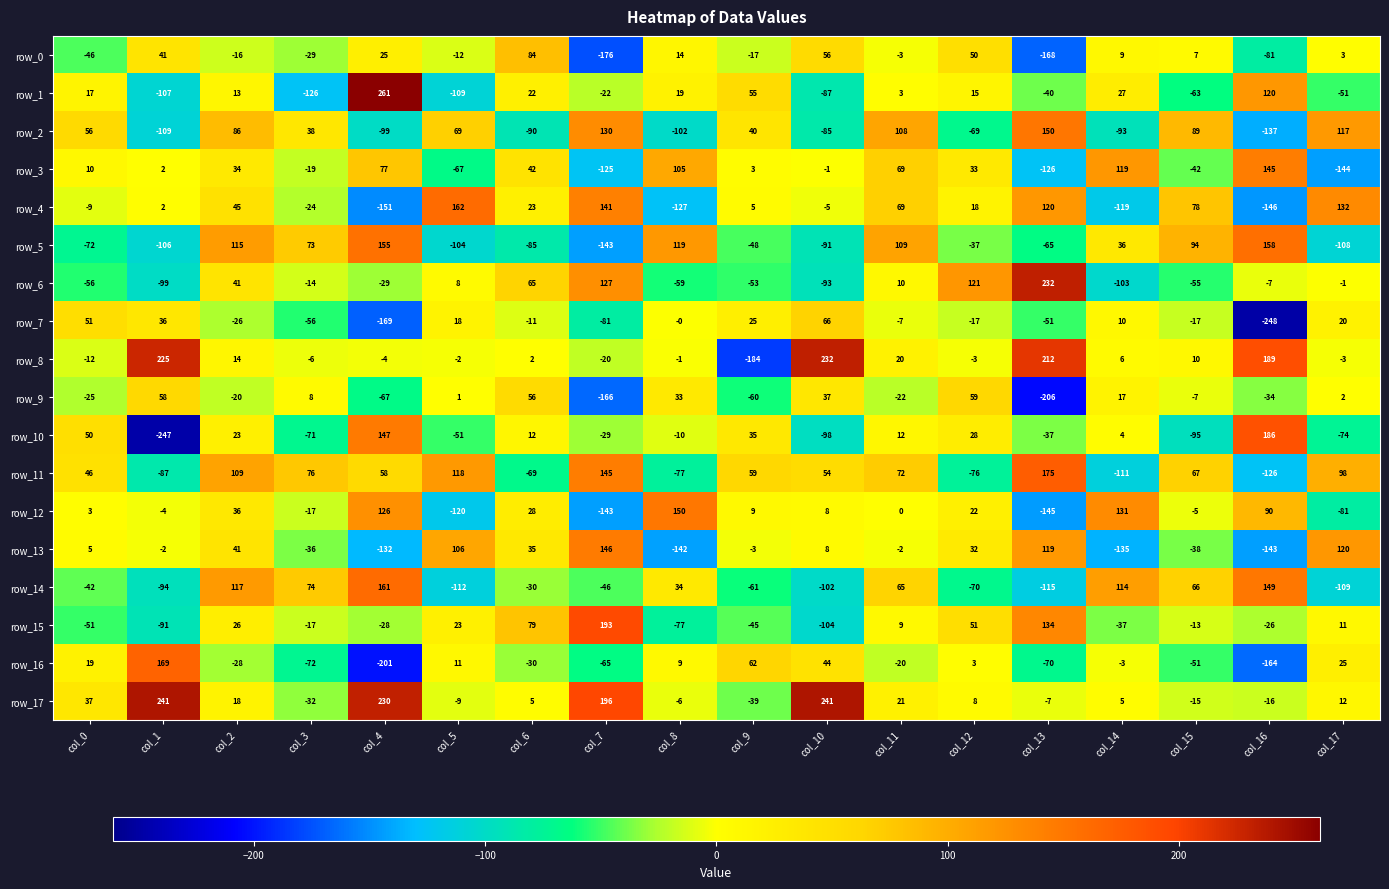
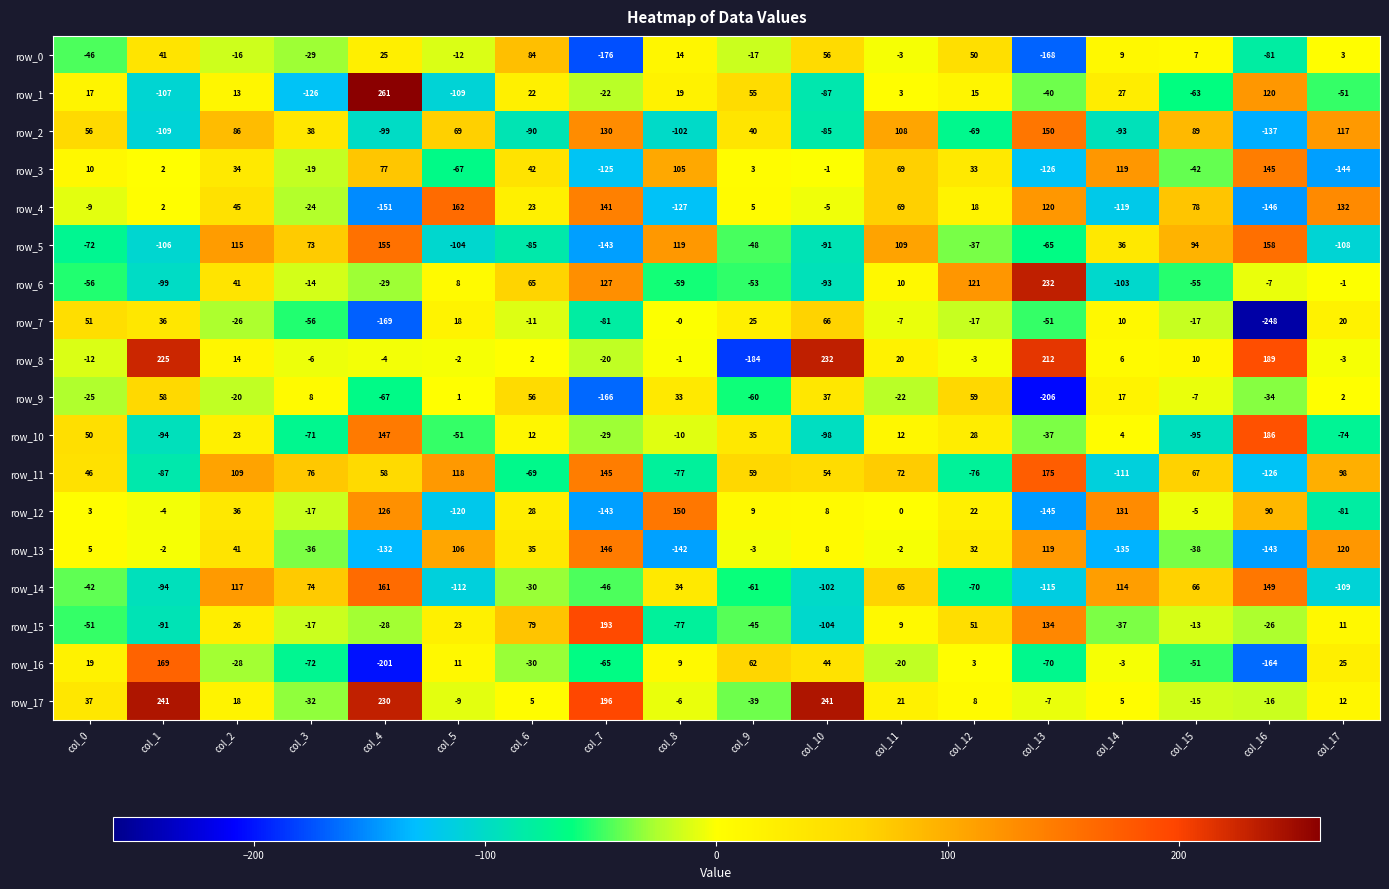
row_10, col_1: -247 -> -94
